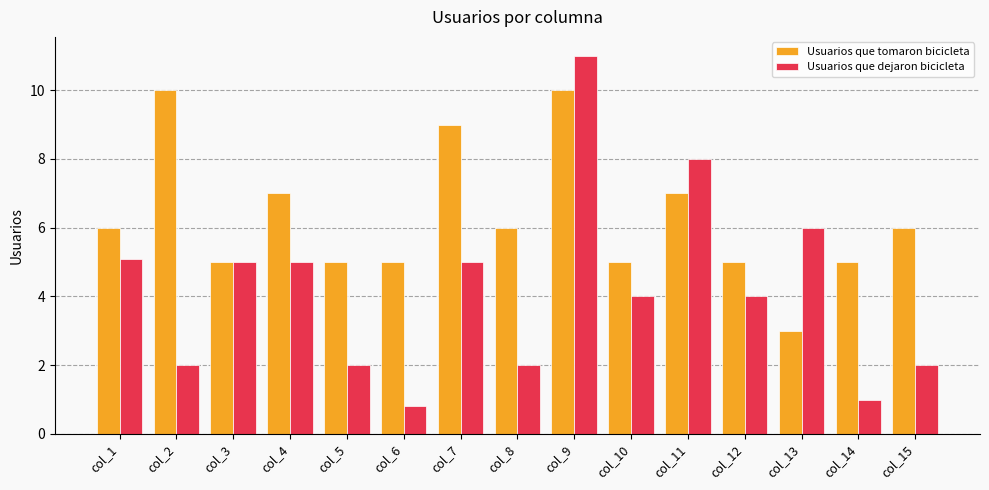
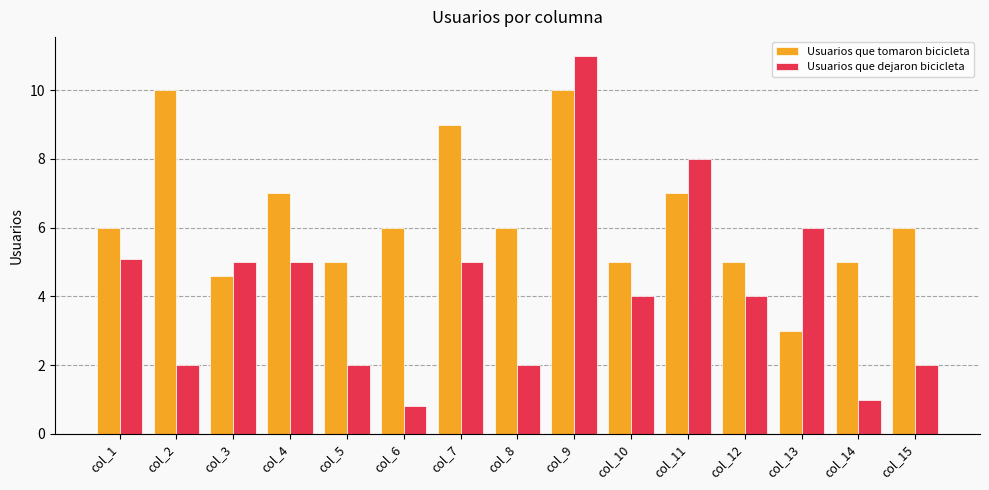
Usuarios que tomaron bicicleta, col_3: 5.0 -> 4.6
Usuarios que tomaron bicicleta, col_6: 5 -> 6
